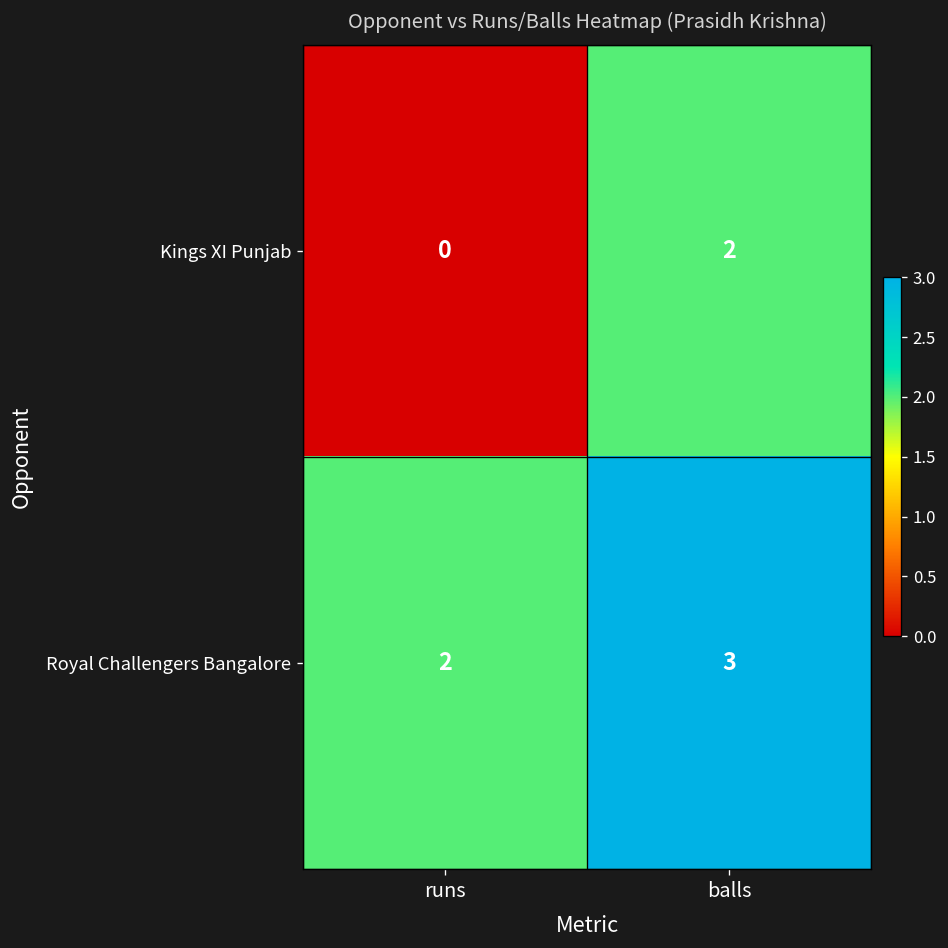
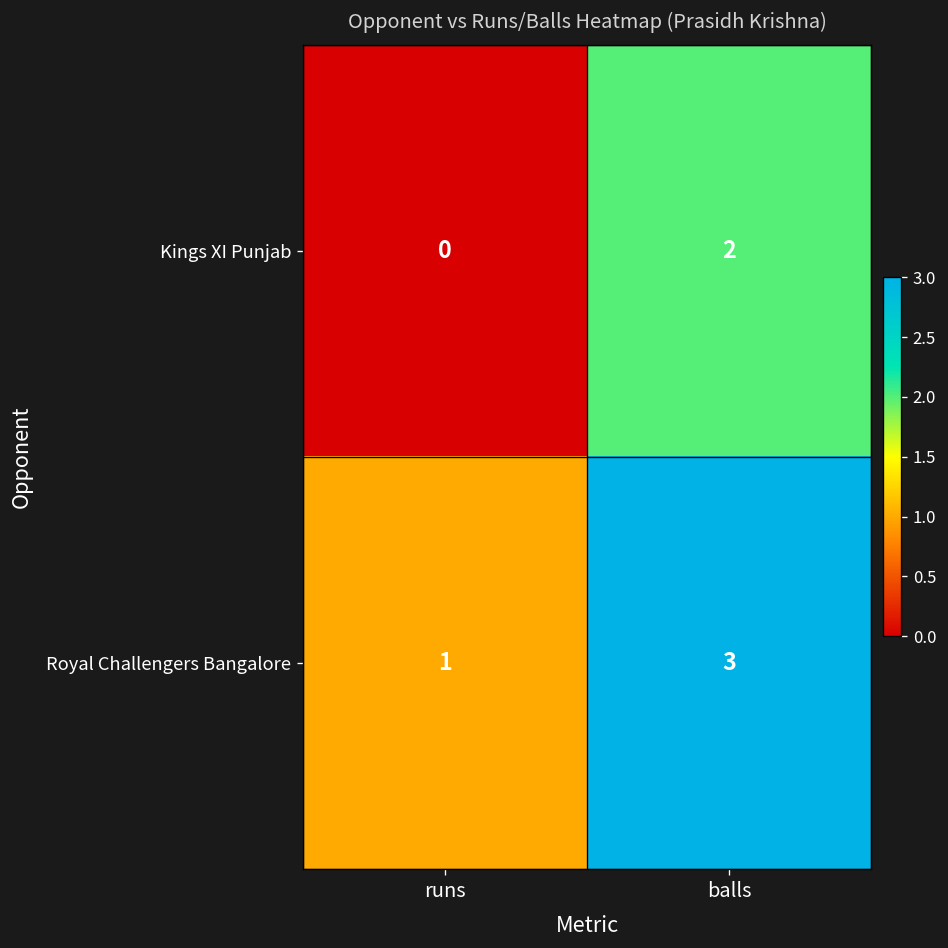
Royal Challengers Bangalore, runs: 2 -> 1
